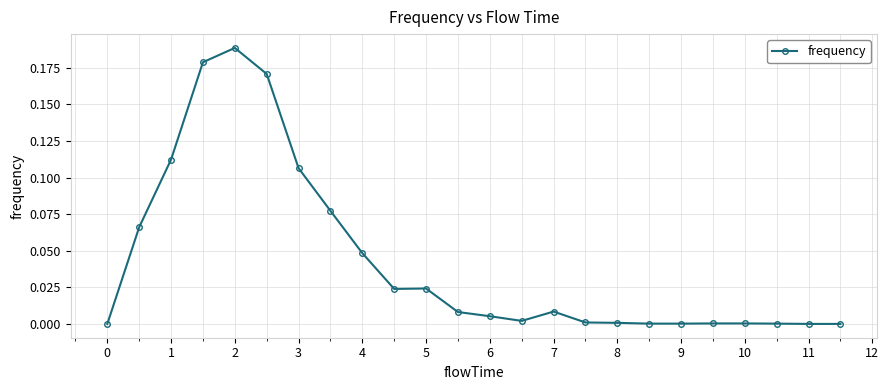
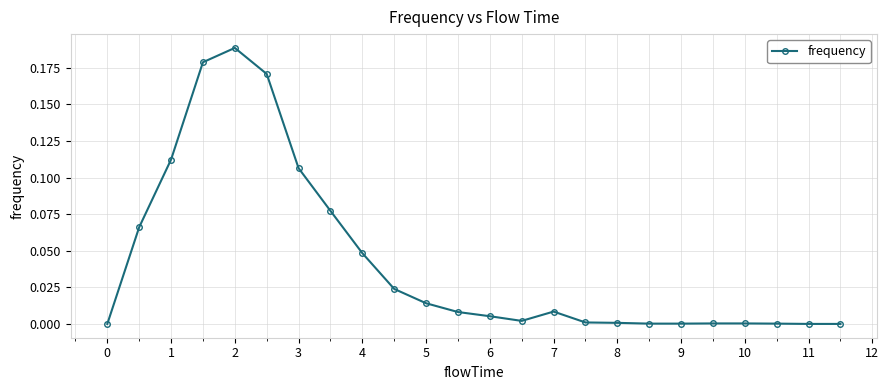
5: 0.024 -> 0.014
